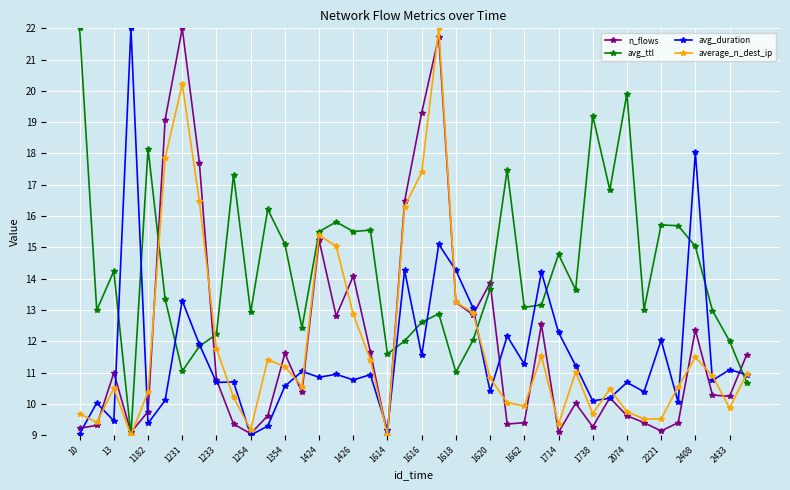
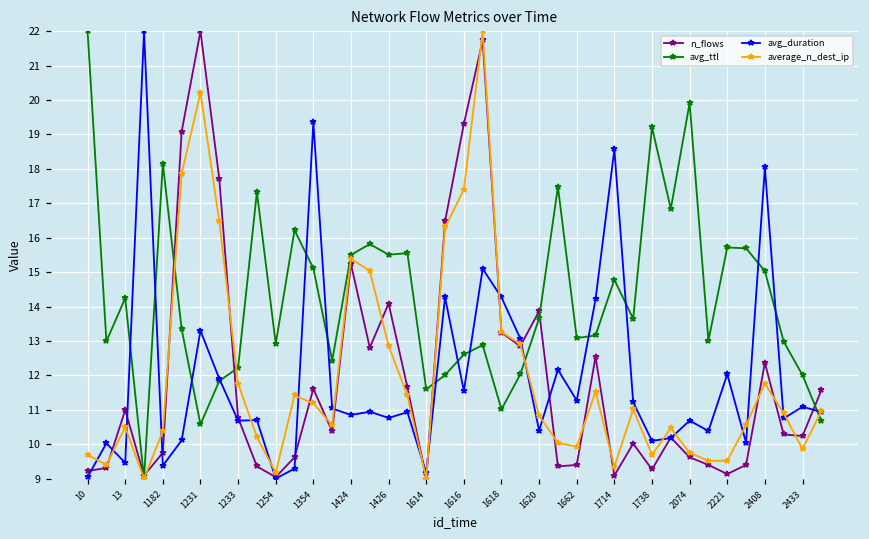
avg_ttl, 1231: 11.0 -> 10.6
avg_duration, 1354: 10.6 -> 19.4
avg_duration, 1714: 12.3 -> 18.6
average_n_dest_ip, 2408: 11.5 -> 11.8
